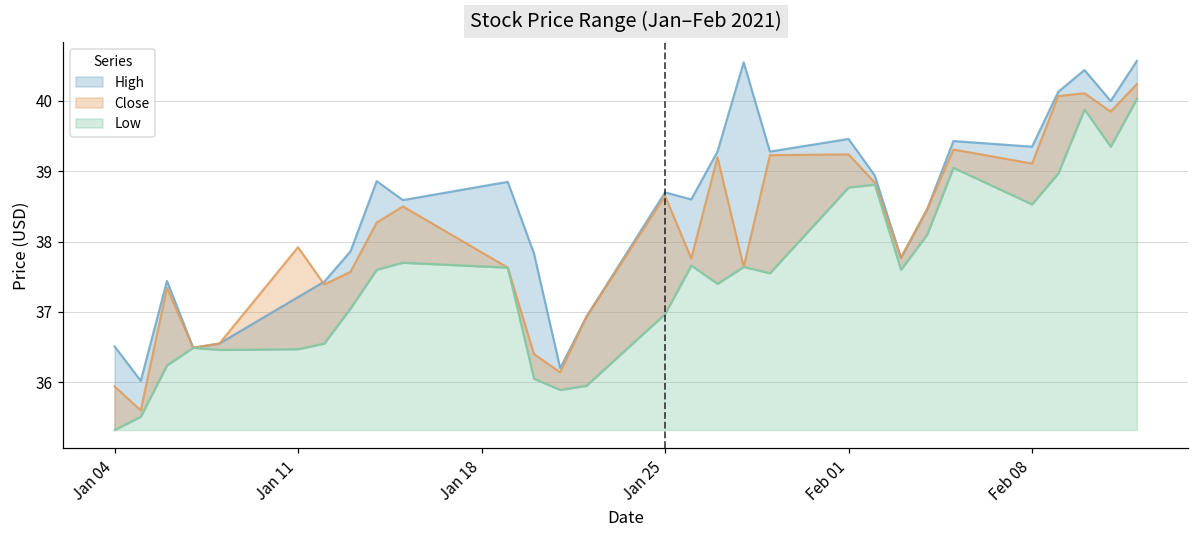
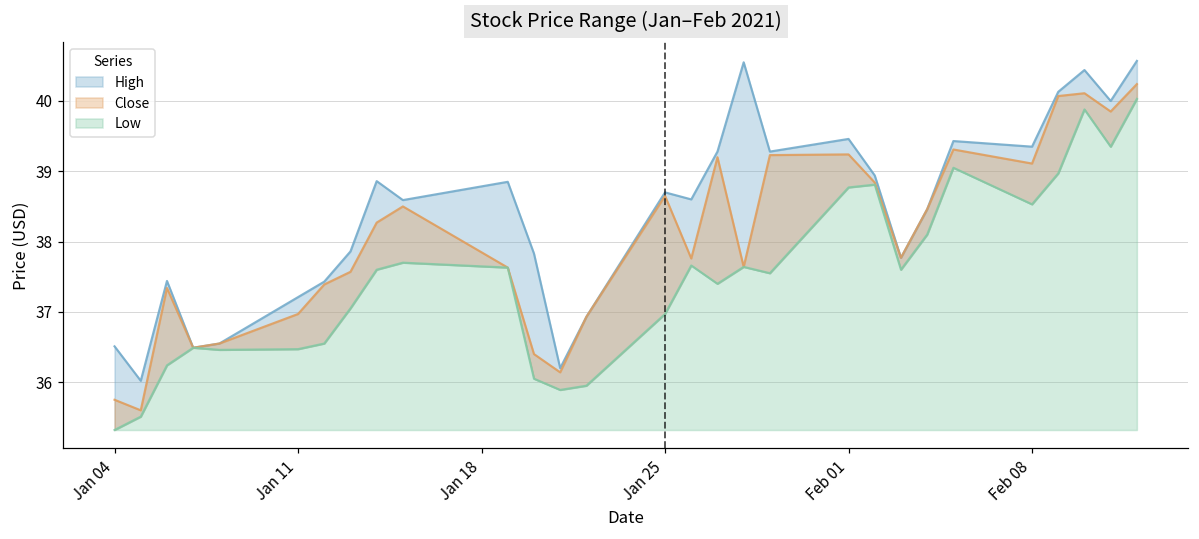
Close, Jan 04: 35.9 -> 35.8
Close, Jan 11: 37.9 -> 37.0
